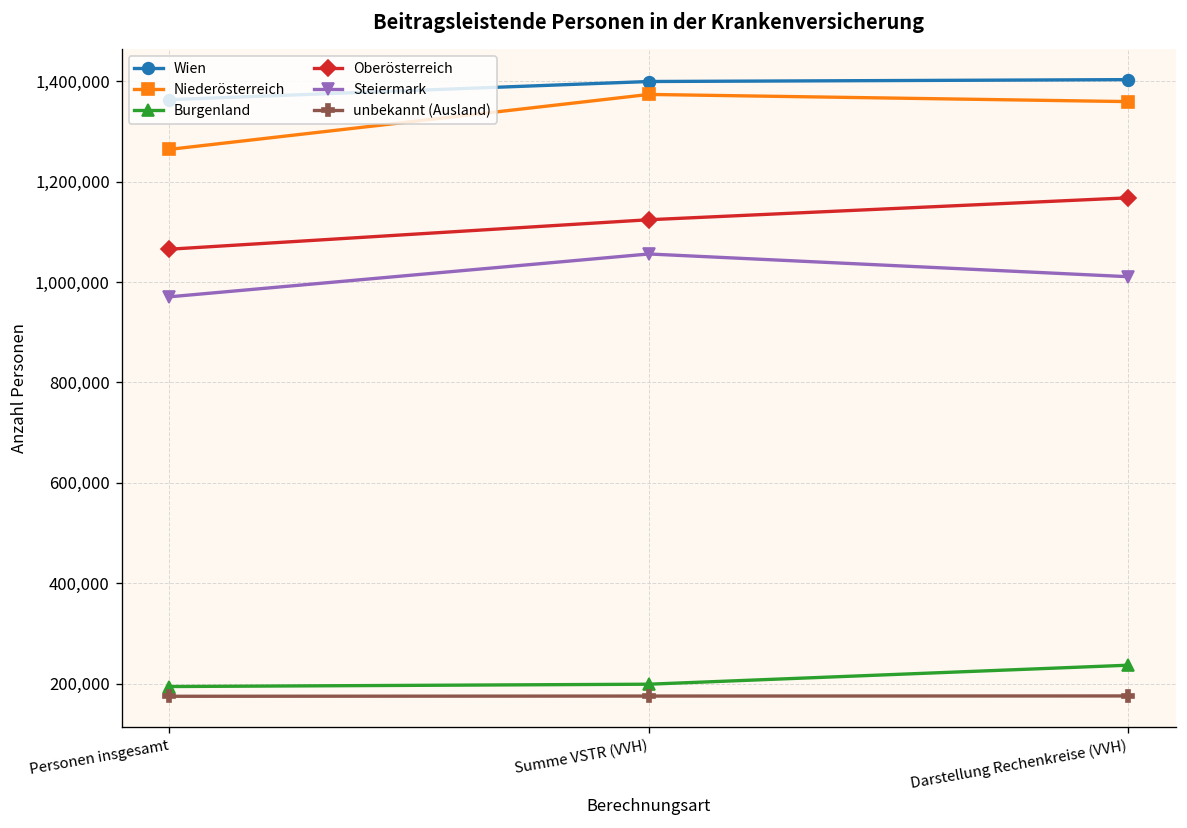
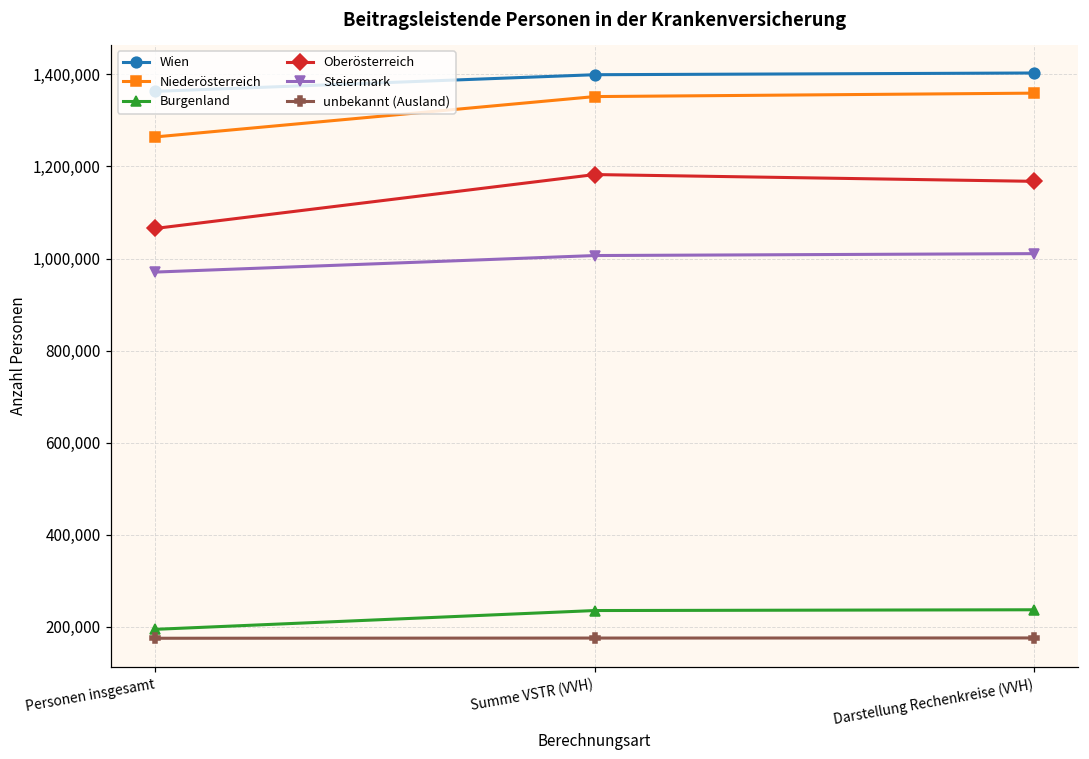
Niederösterreich, Summe VSTR (VVH): 1,370,000 -> 1,350,000
Burgenland, Summe VSTR (VVH): 200,000 -> 230,000
Oberösterreich, Summe VSTR (VVH): 1,120,000 -> 1,180,000
Steiermark, Summe VSTR (VVH): 1,060,000 -> 1,010,000
